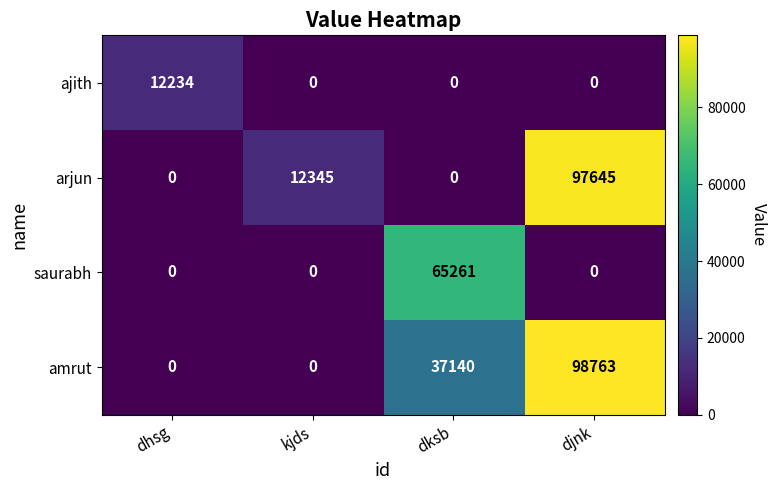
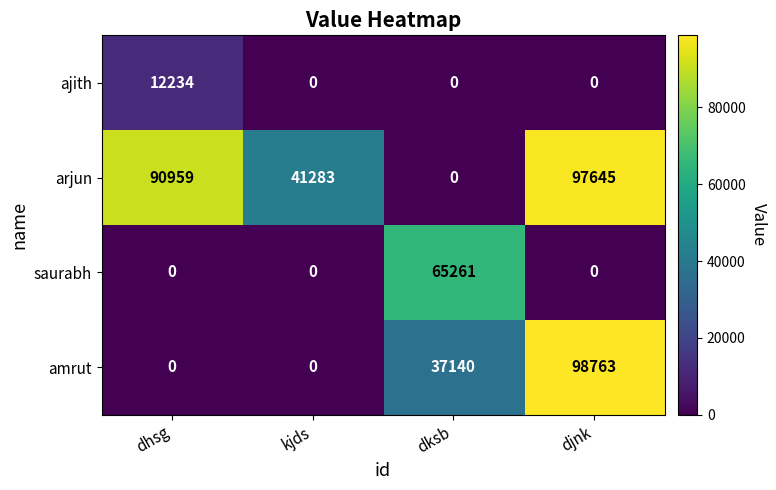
arjun, dhsg: 0 -> 90959
arjun, kjds: 12345 -> 41283
